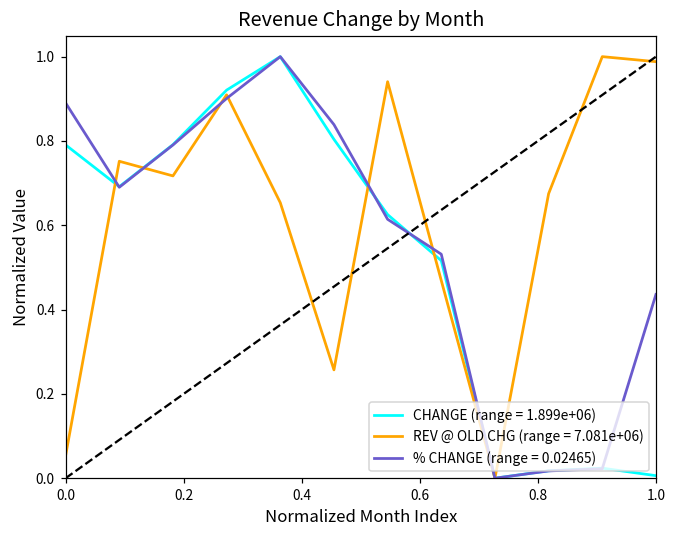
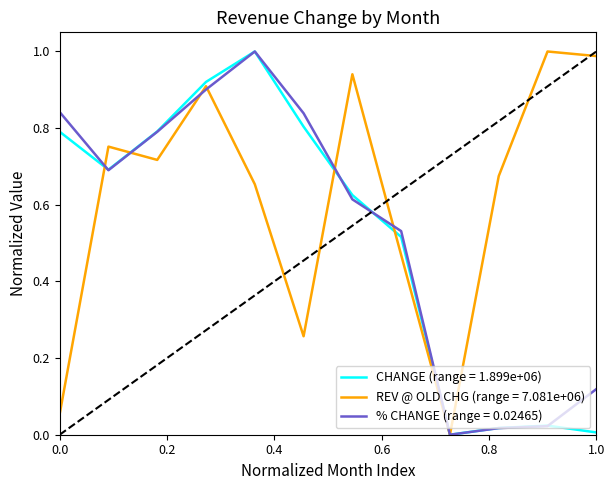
% CHANGE (range = 0.02465), 0.0: 0.89 -> 0.84
% CHANGE (range = 0.02465), 1.0: 0.44 -> 0.12
